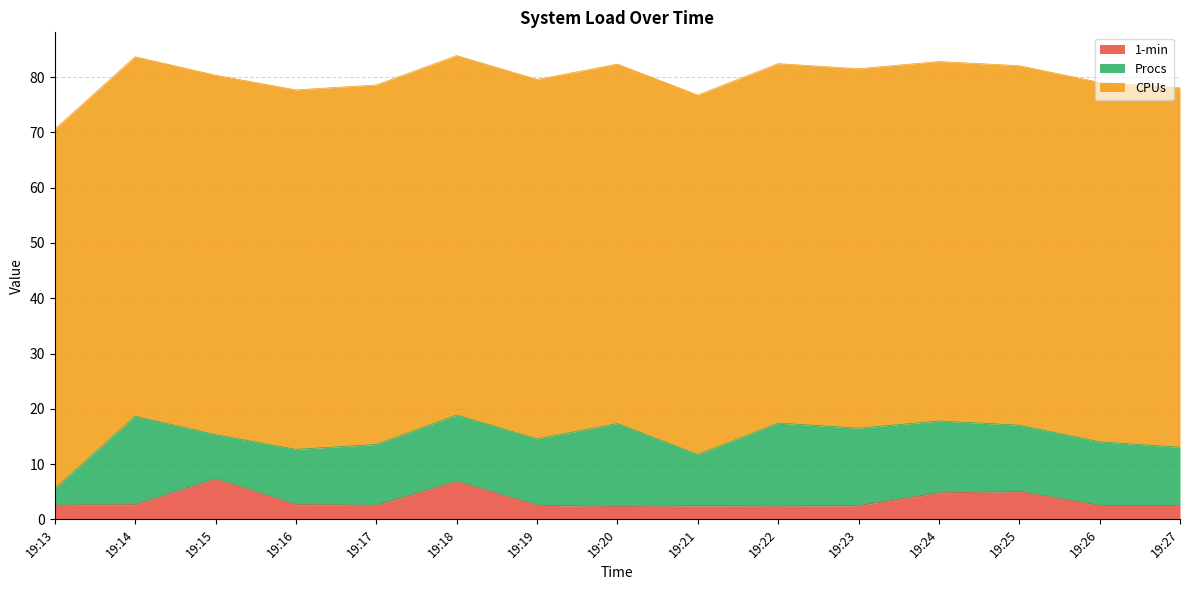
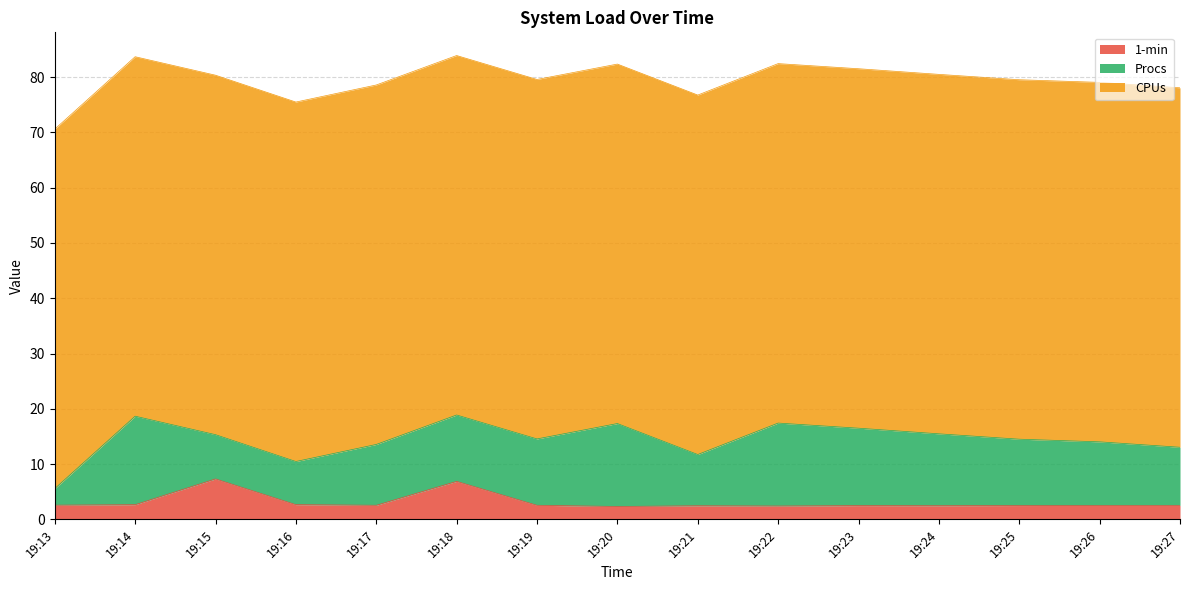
Procs, 19:16: 10 -> 8
1-min, 19:24: 5 -> 2
1-min, 19:25: 5 -> 3
